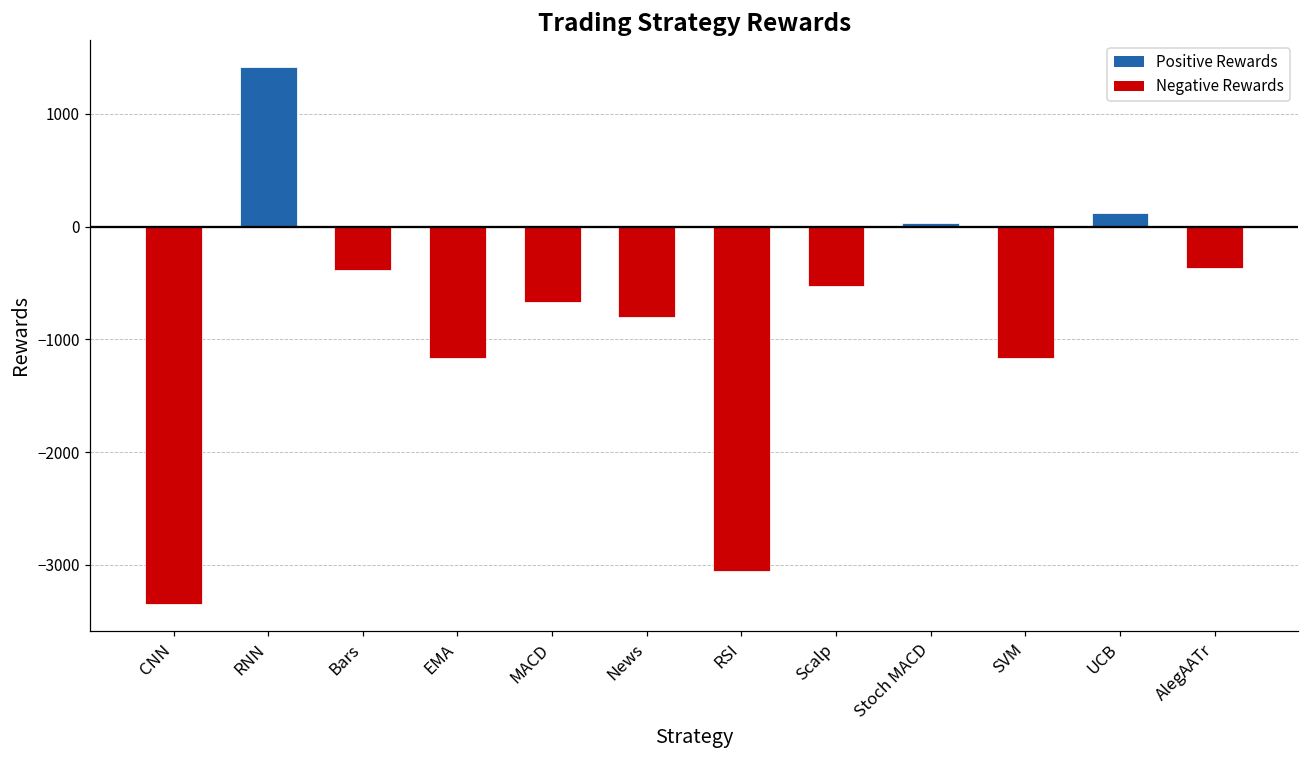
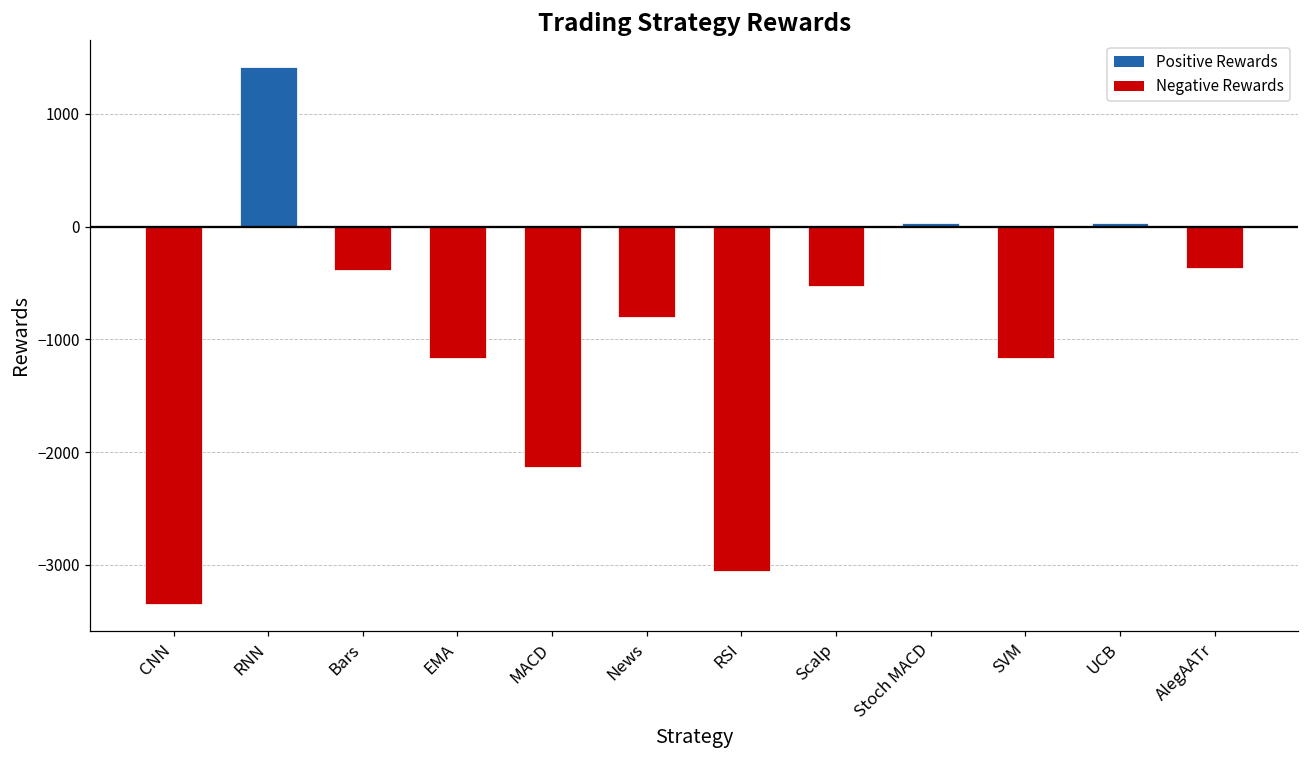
MACD: -670 -> -2130
UCB: 120 -> 30
